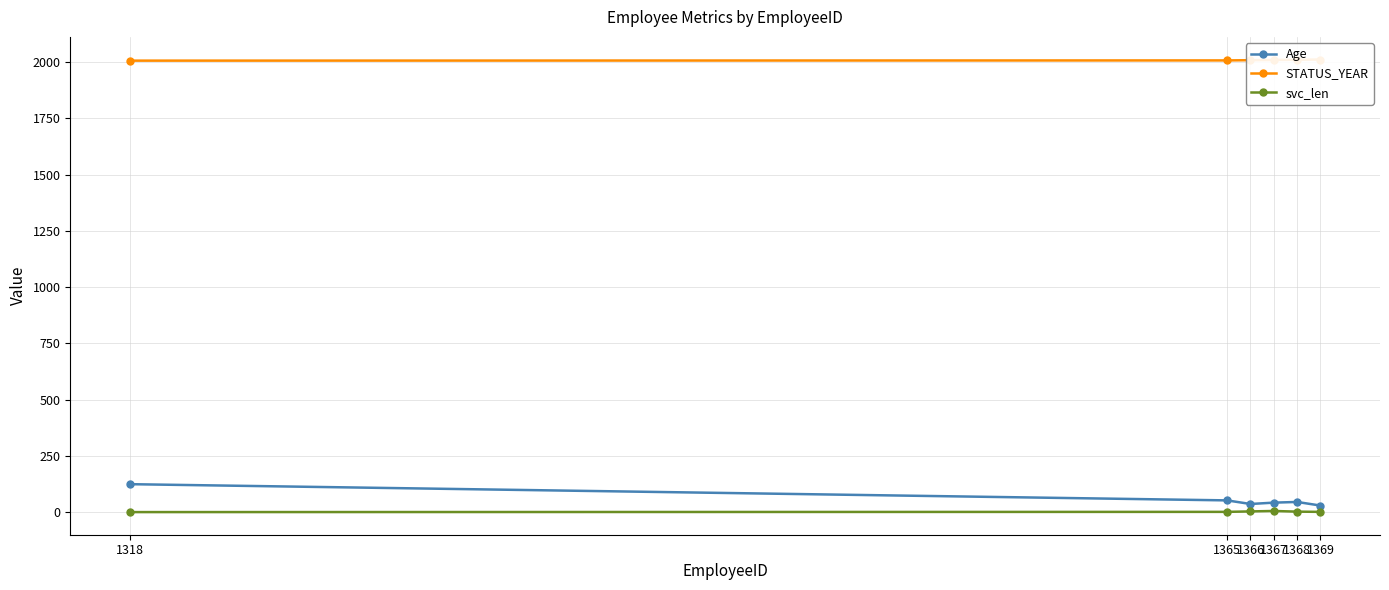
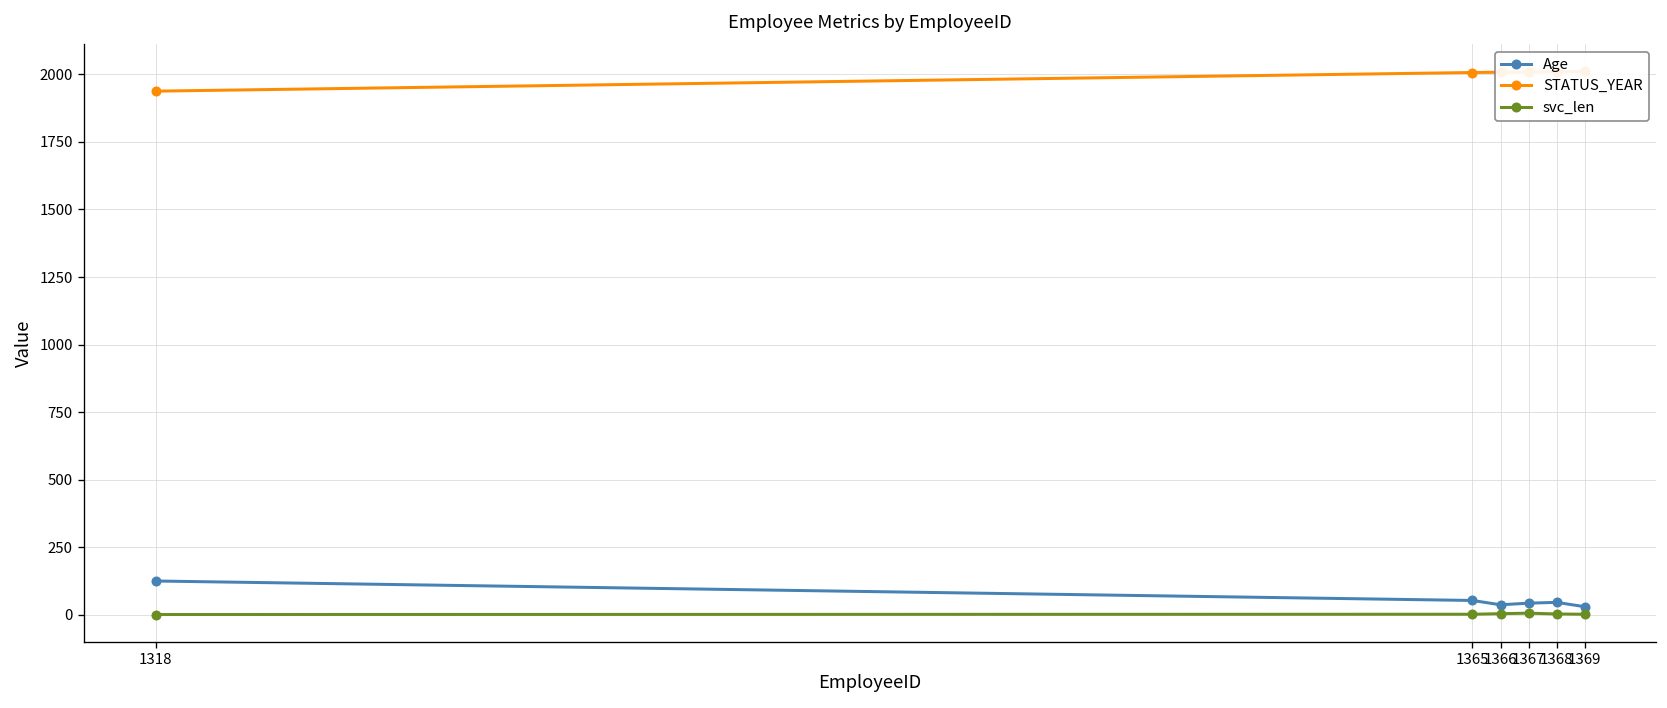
STATUS_YEAR, 1318: 2010 -> 1940
